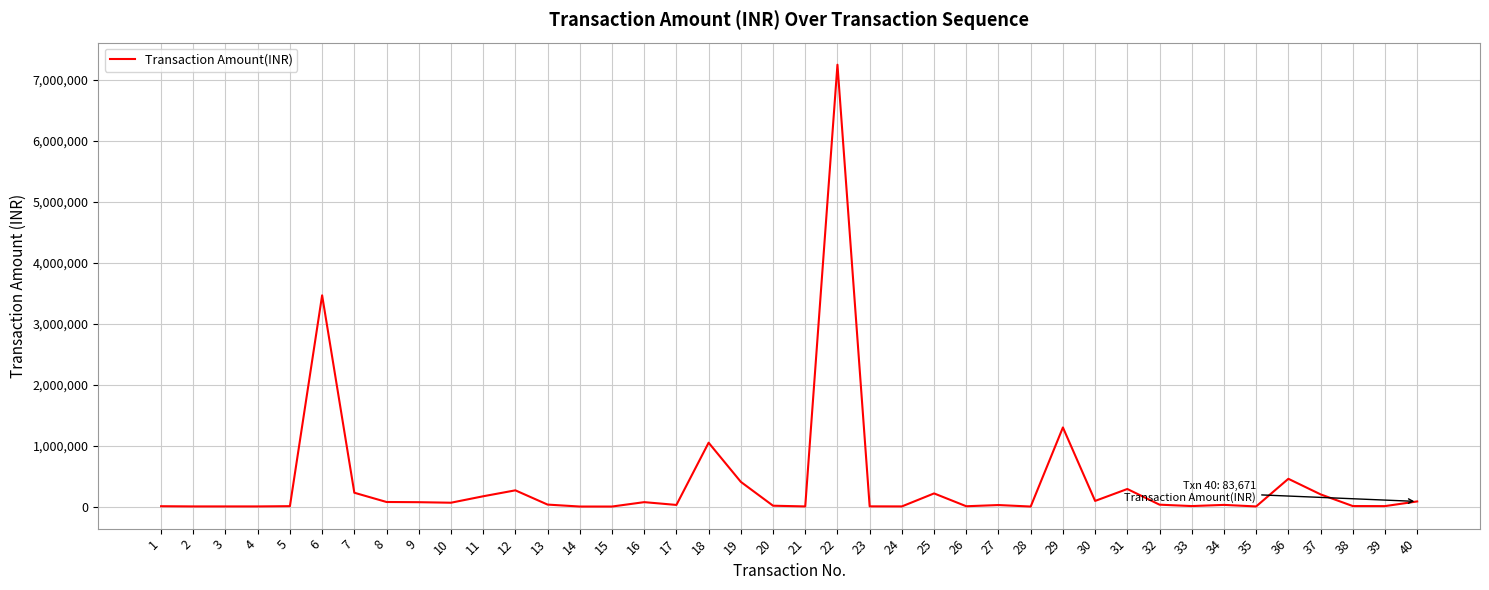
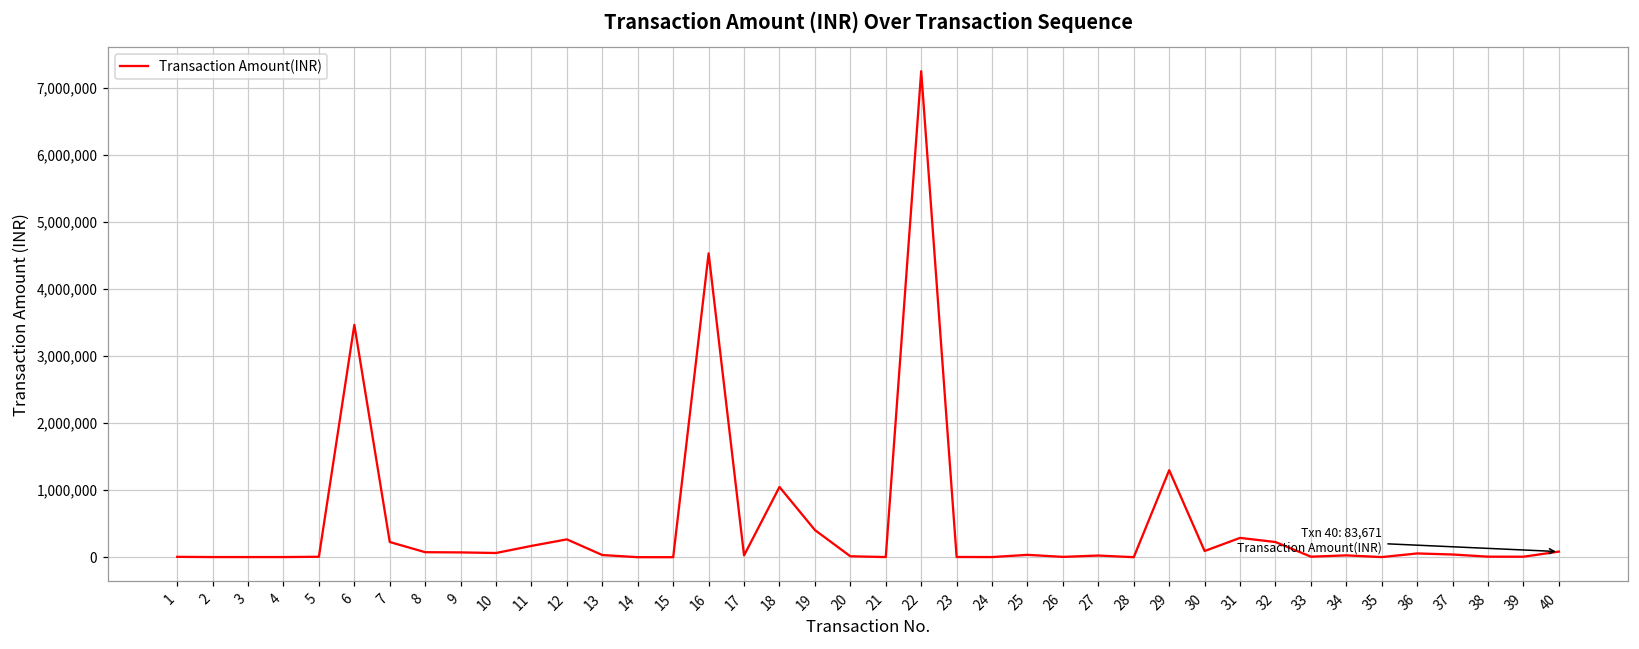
16: 100,000 -> 4,500,000
25: 200,000 -> 0
32: 0 -> 200,000
36: 500,000 -> 100,000
37: 200,000 -> 0
